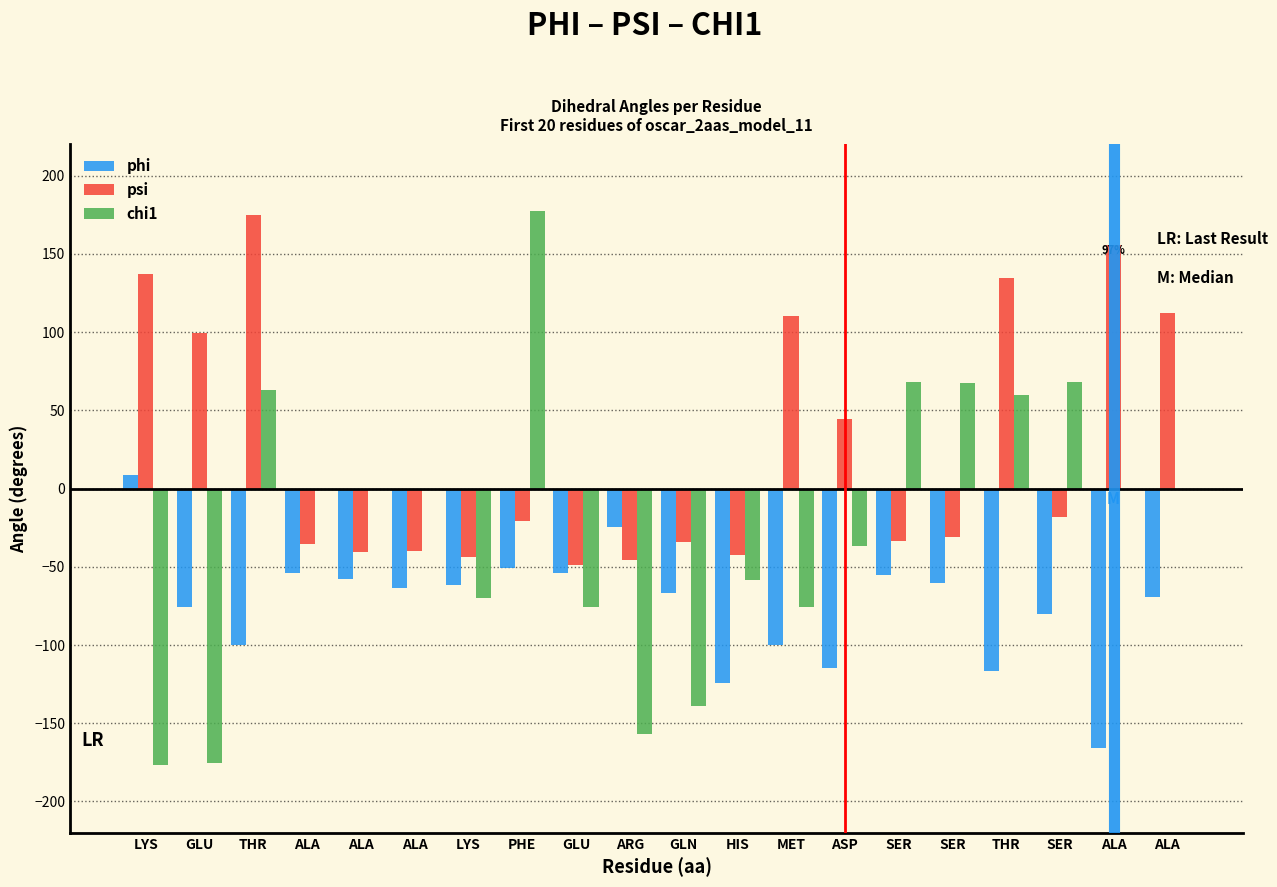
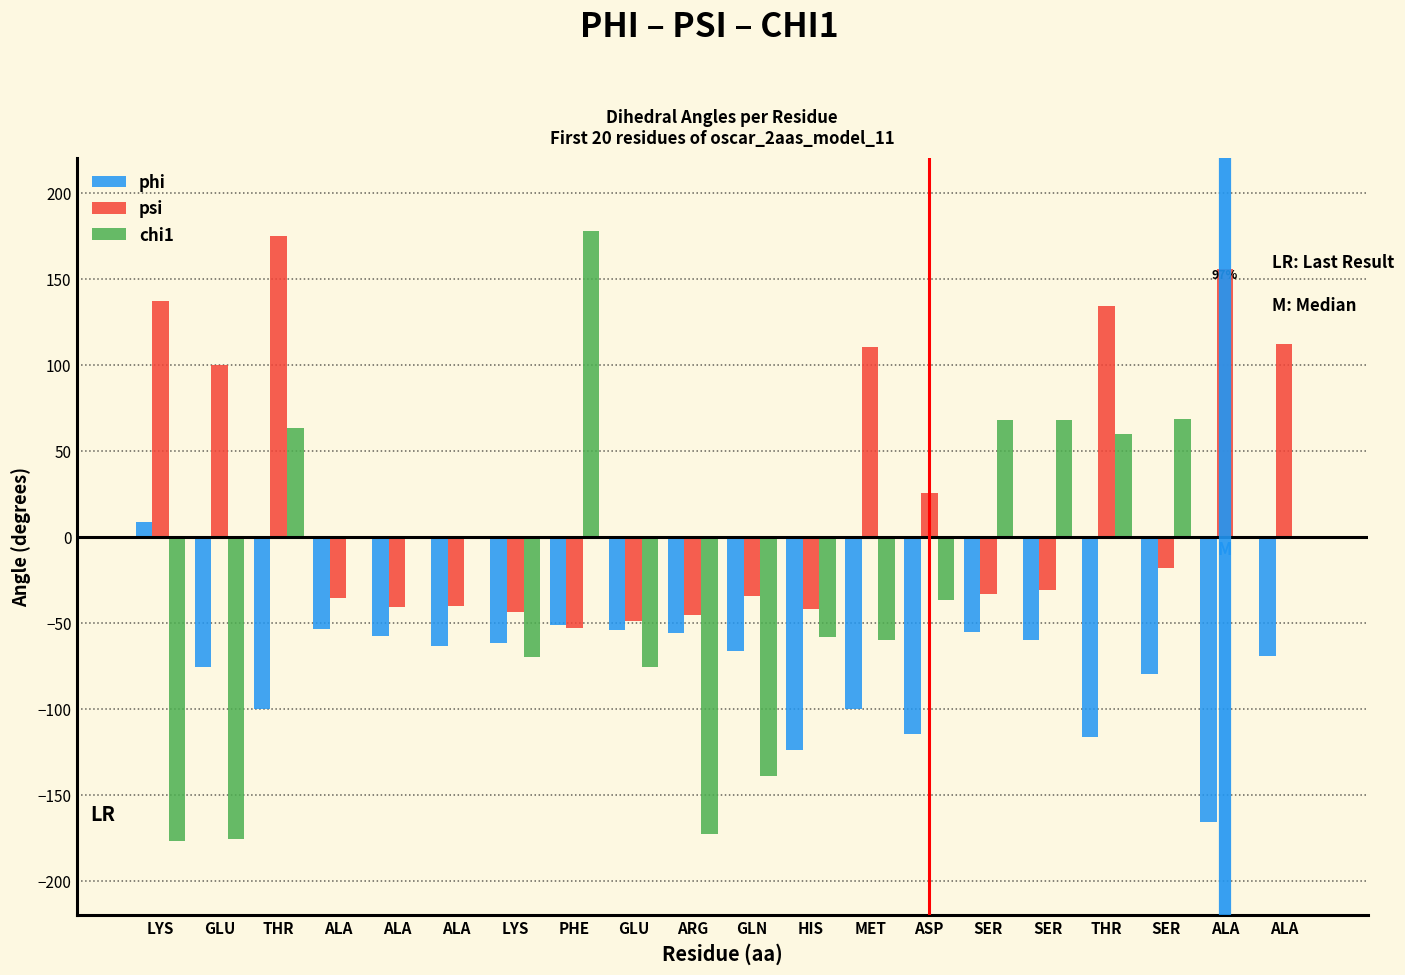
psi, PHE: -21 -> -53
phi, ARG: -25 -> -56
chi1, ARG: -157 -> -173
chi1, MET: -76 -> -60
psi, ASP: 45 -> 25
